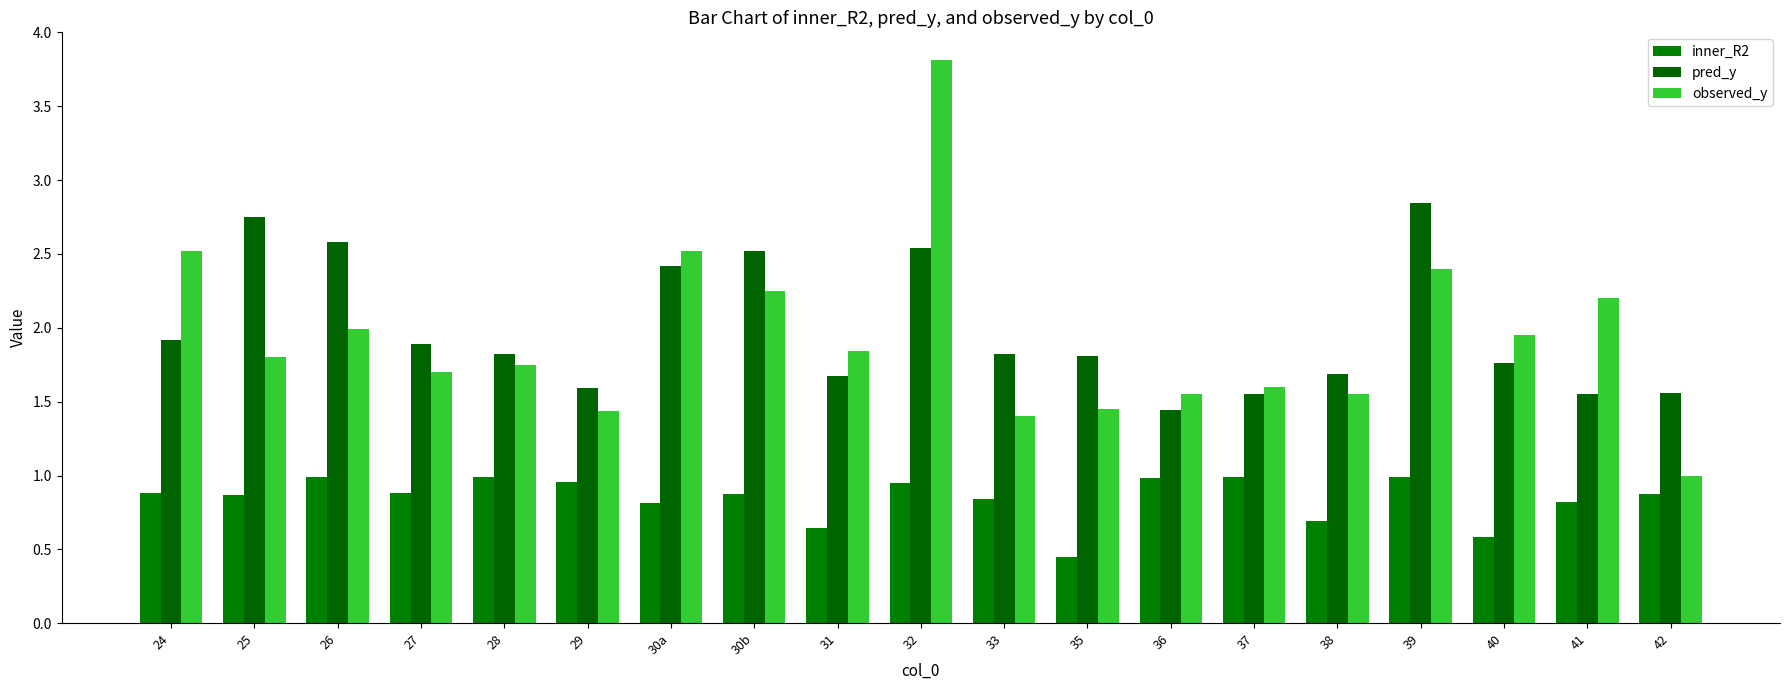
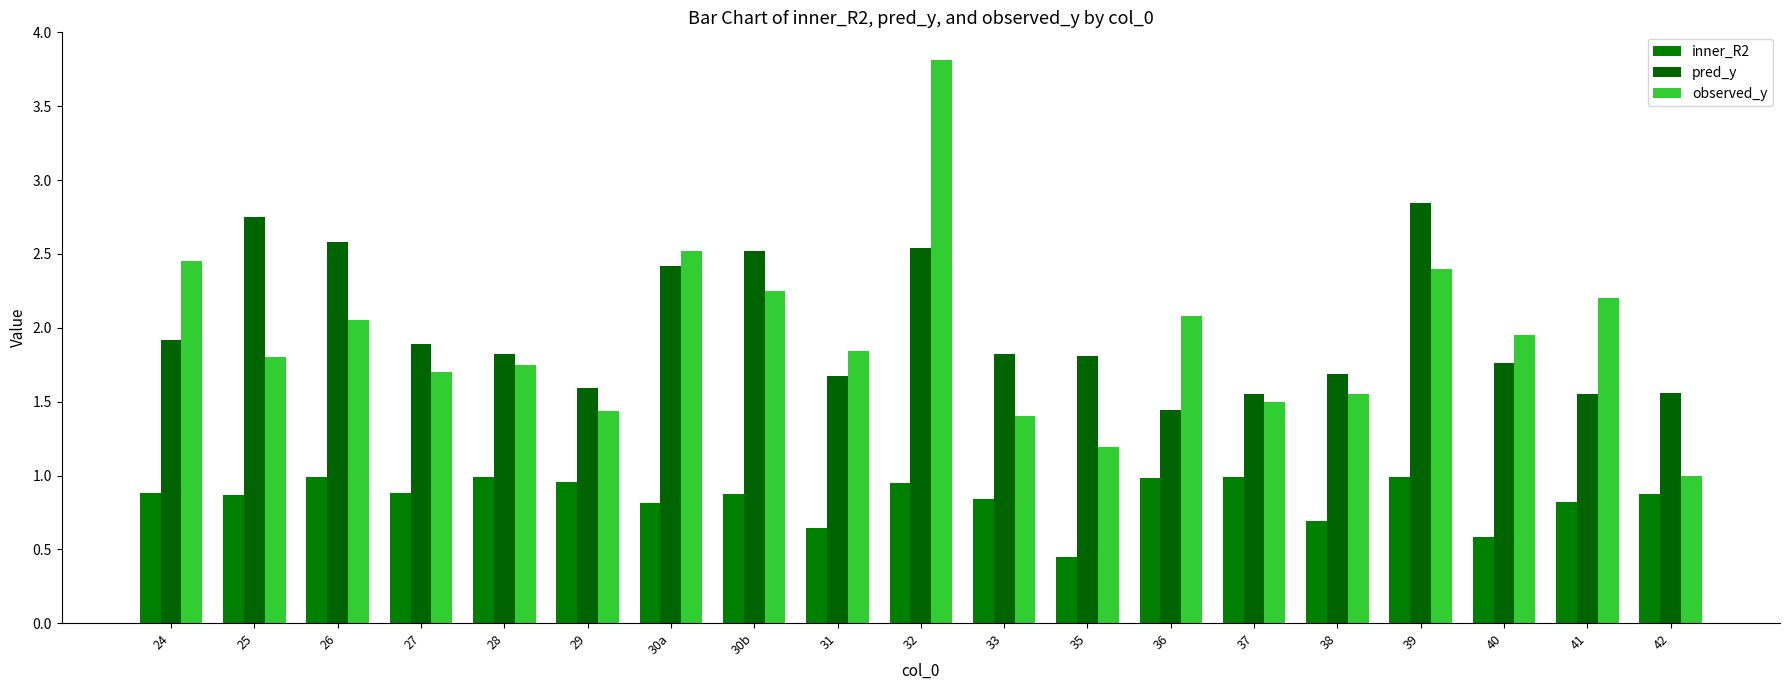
observed_y, 24: 2.52 -> 2.45
observed_y, 26: 1.99 -> 2.05
observed_y, 35: 1.45 -> 1.19
observed_y, 36: 1.55 -> 2.08
observed_y, 37: 1.6 -> 1.5
